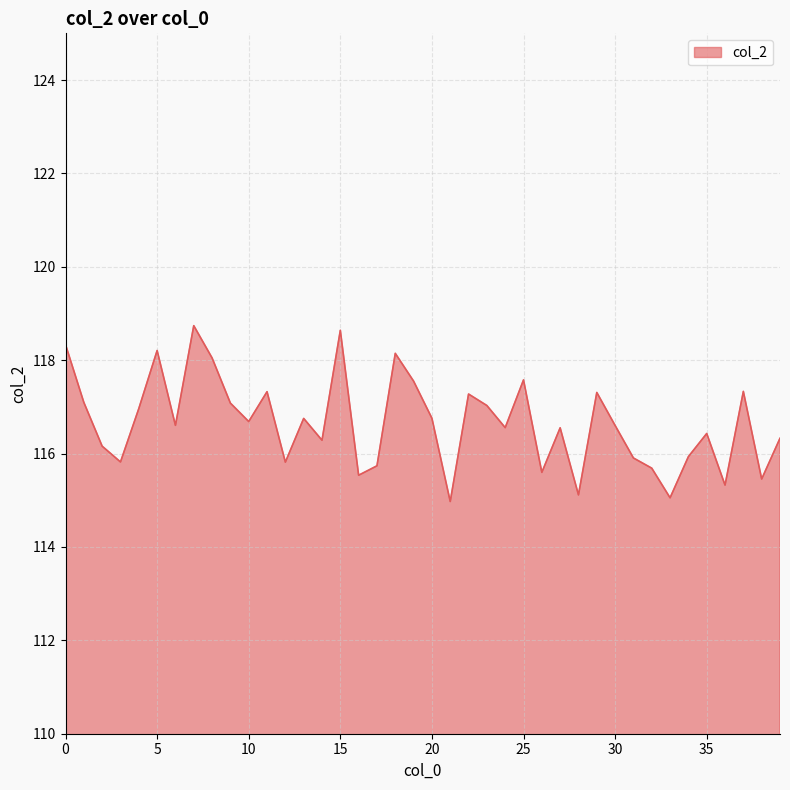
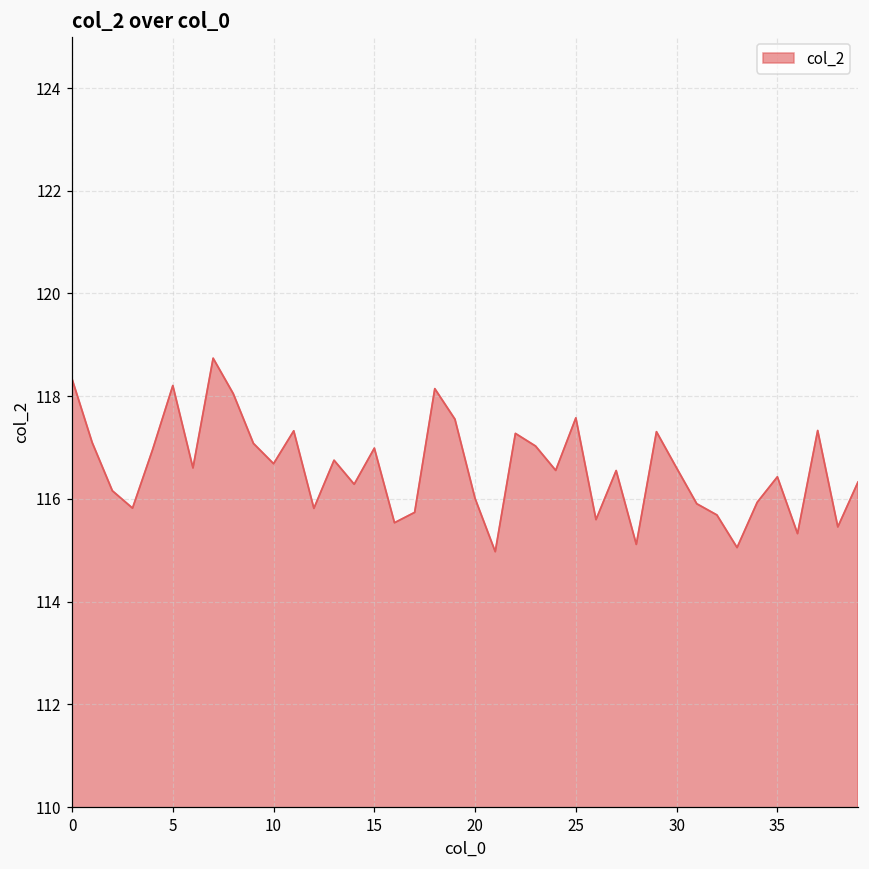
15: 118.6 -> 117.0
20: 116.8 -> 116.0
